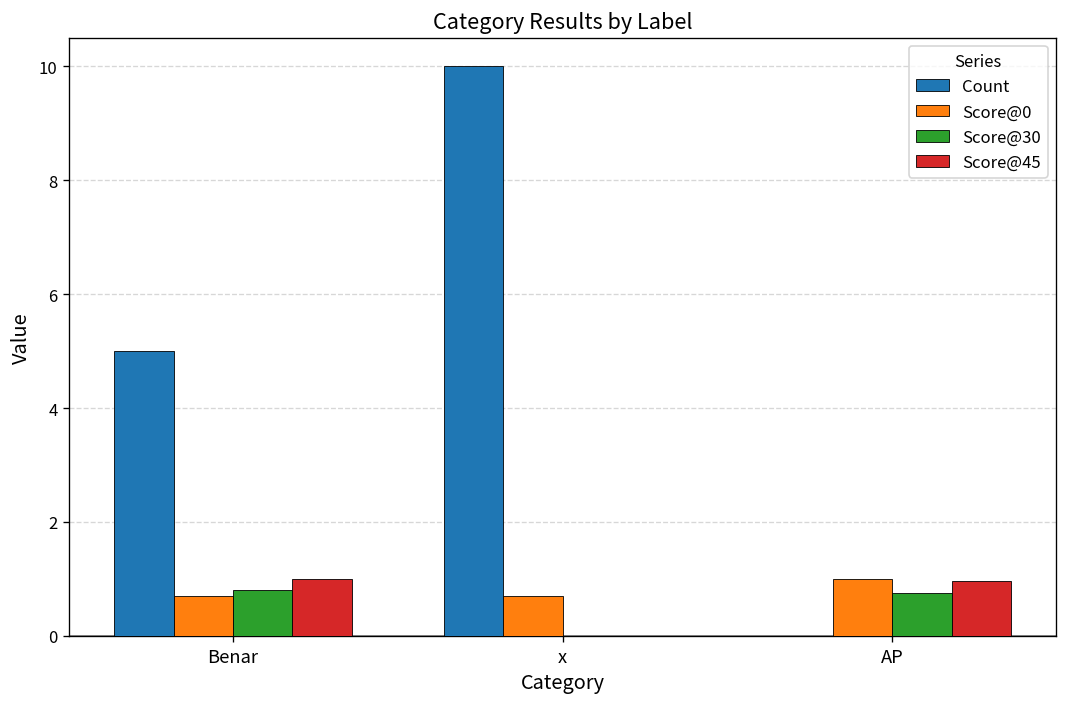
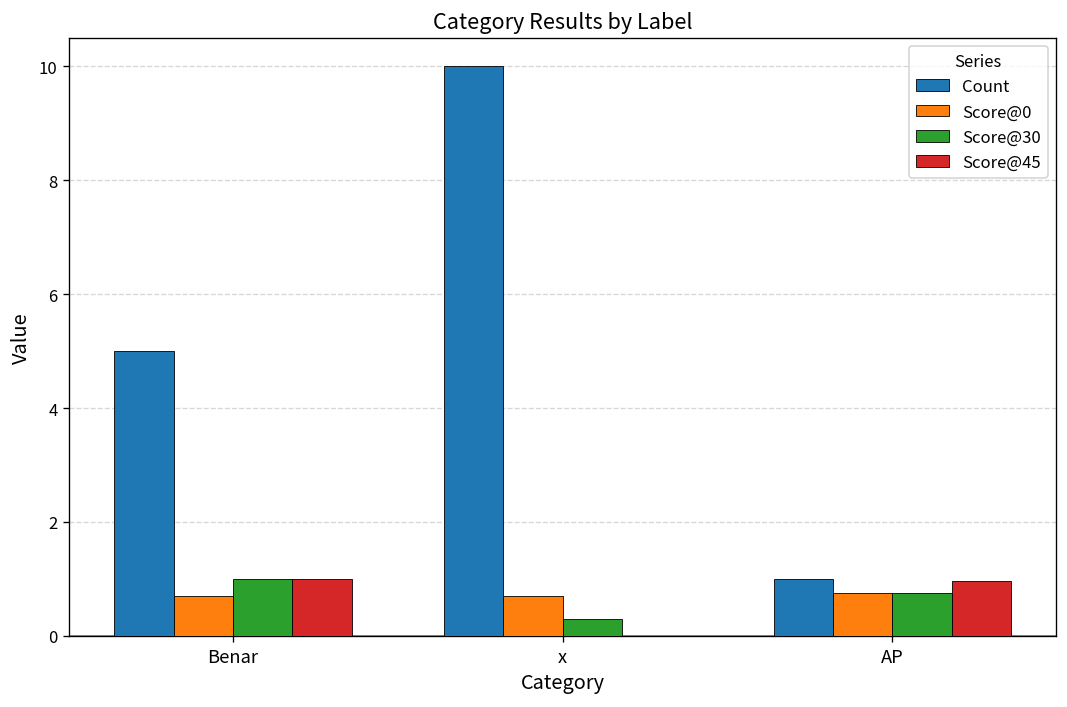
Score@30, Benar: 0.8 -> 1.0
Score@30, x: 0.0 -> 0.3
Count, AP: 0 -> 1
Score@0, AP: 1.0 -> 0.8
